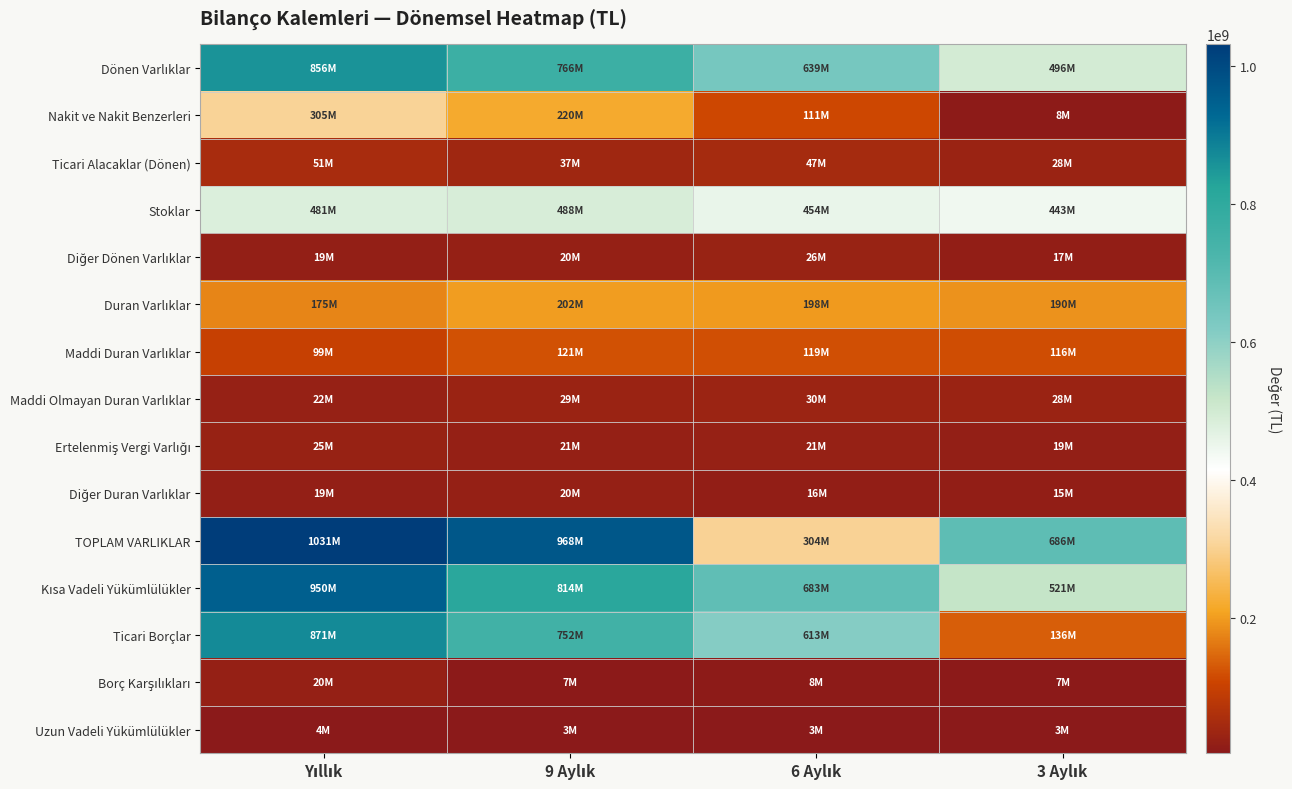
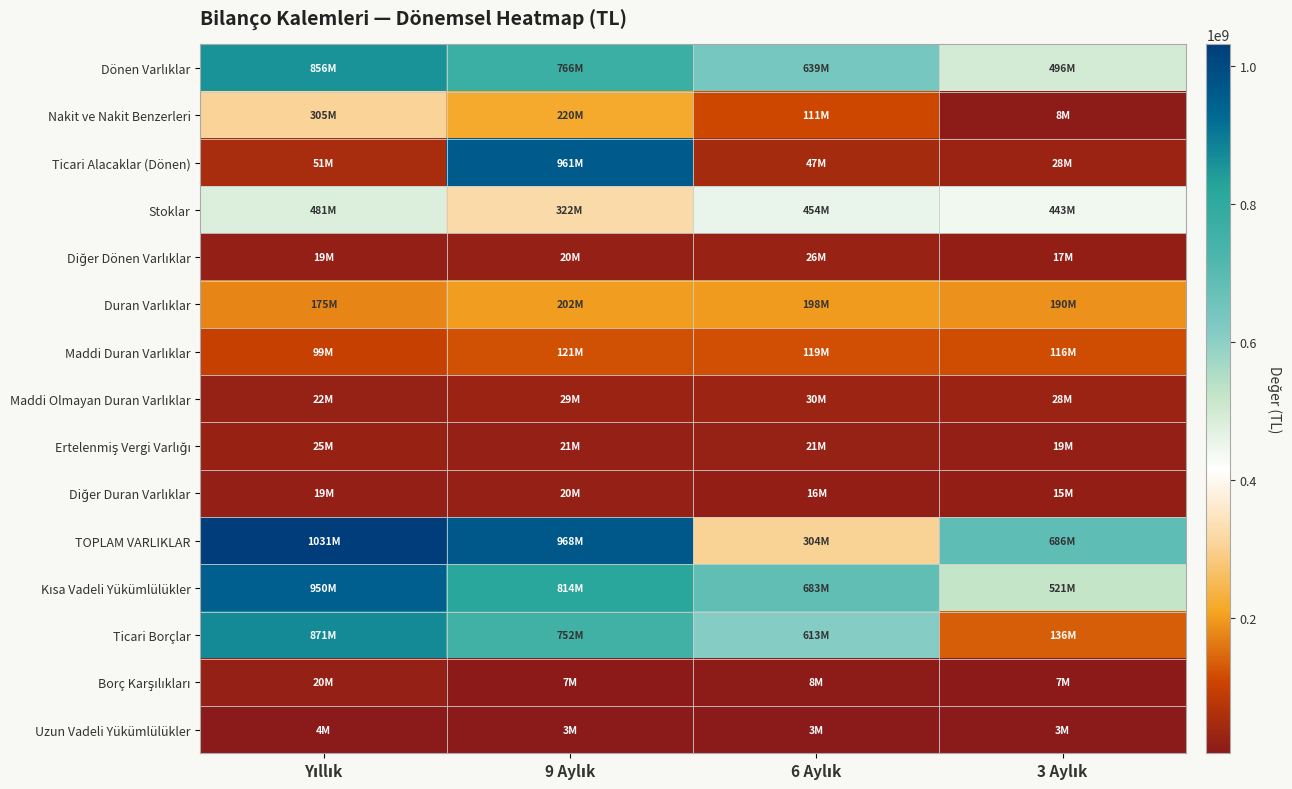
Ticari Alacaklar (Dönen), 9 Aylık: 37M -> 961M
Stoklar, 9 Aylık: 488M -> 322M
